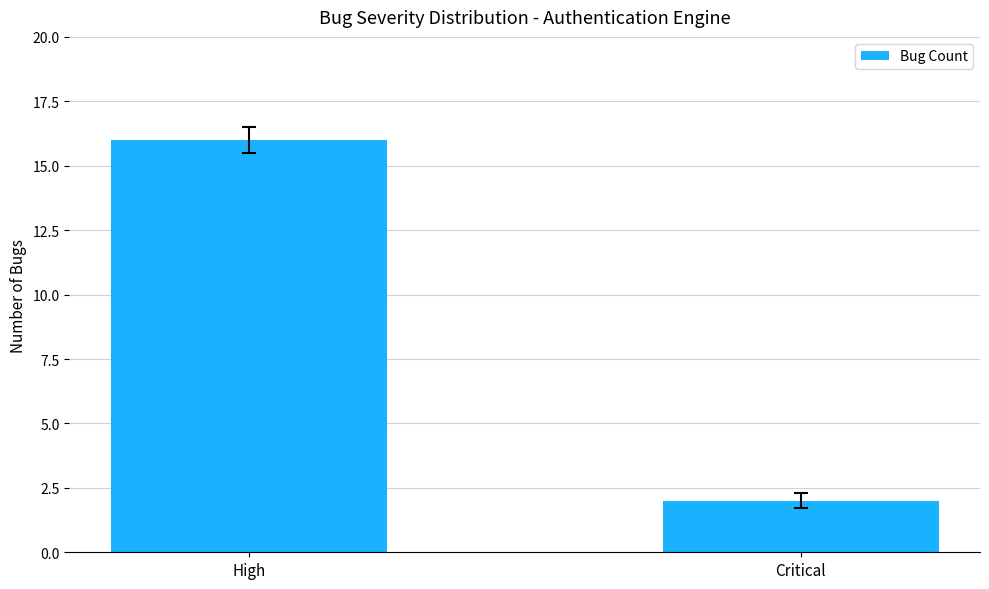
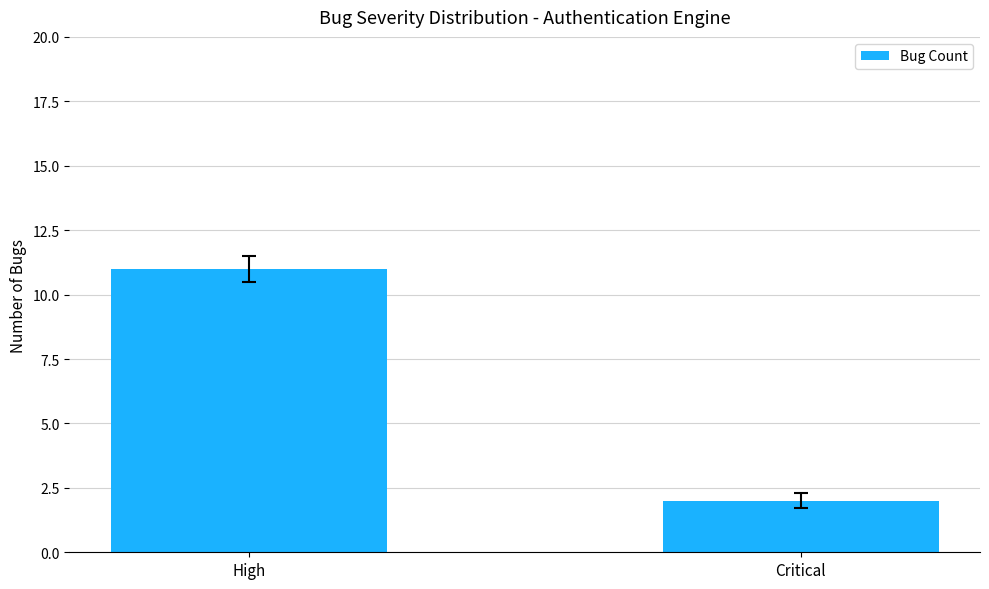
Bug Count, High: 16 -> 11
